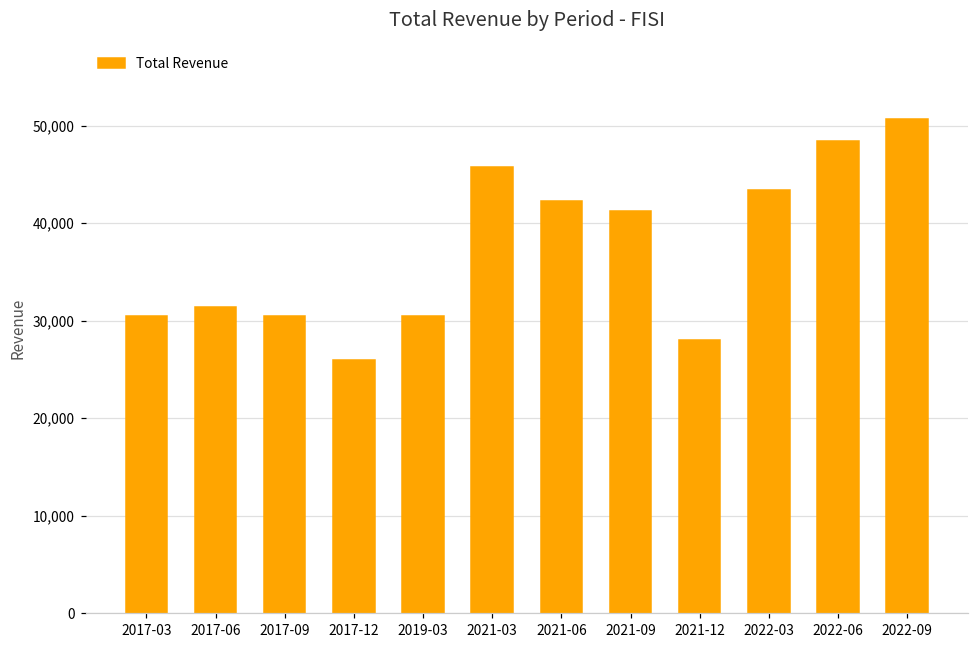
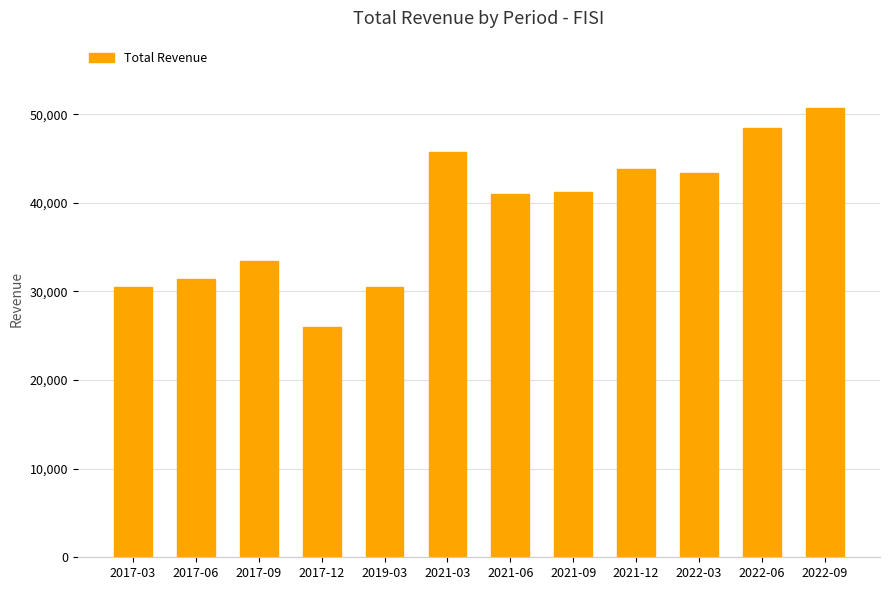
2017-09: 30,000 -> 33,000
2021-06: 42,000 -> 41,000
2021-12: 28,000 -> 44,000
